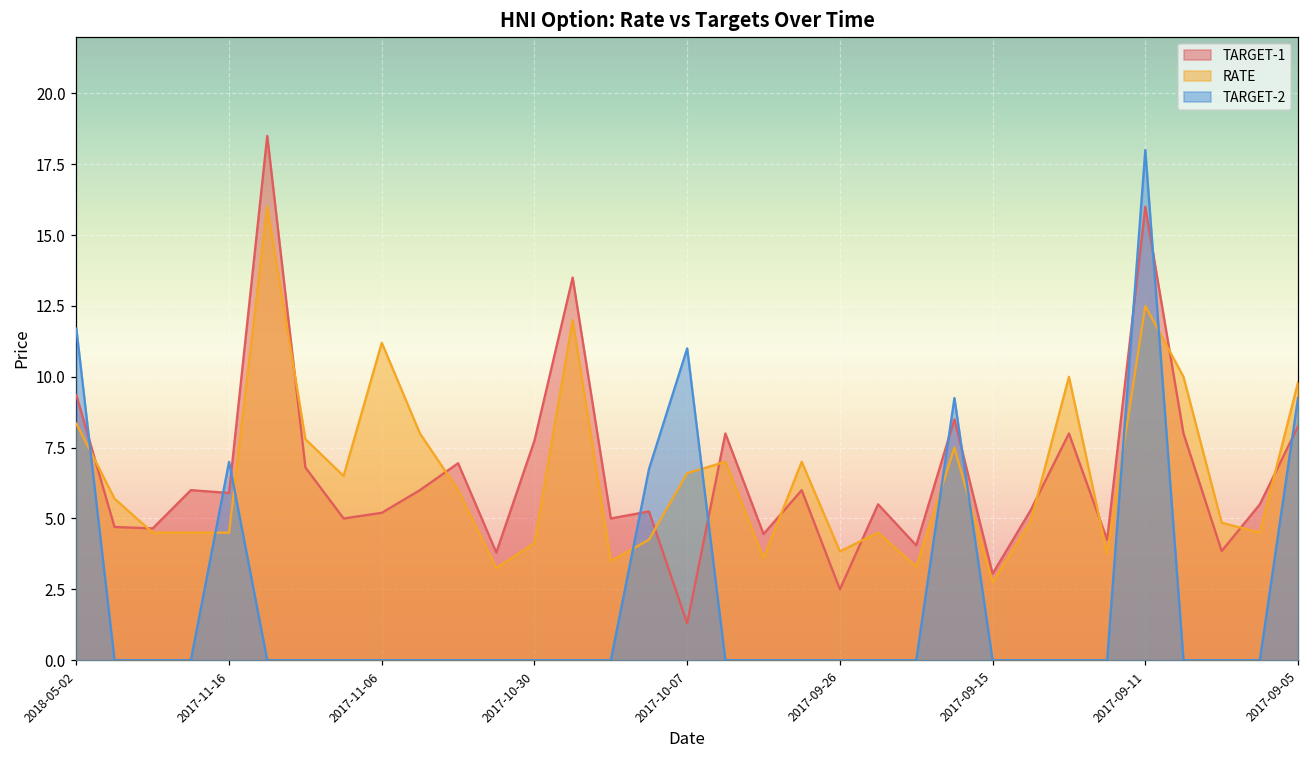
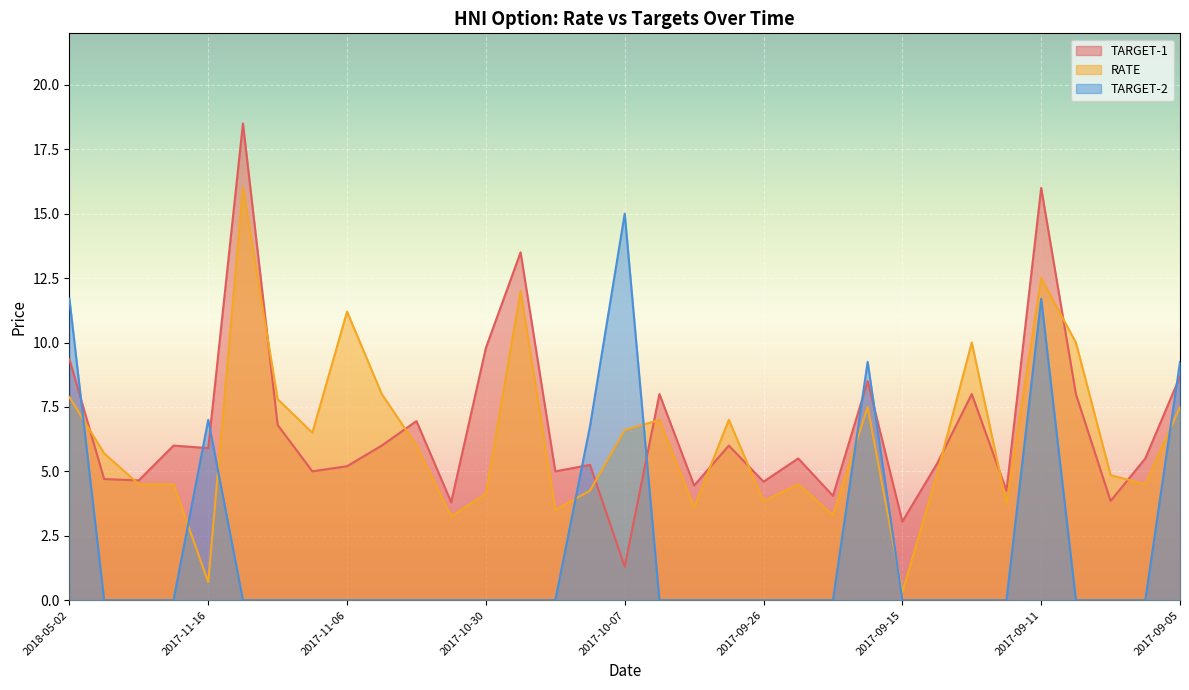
RATE, 2018-05-02: 8.4 -> 7.9
RATE, 2017-11-16: 4.5 -> 0.7
TARGET-1, 2017-10-30: 7.8 -> 9.8
TARGET-2, 2017-10-07: 11 -> 15
TARGET-1, 2017-09-26: 2.5 -> 4.6
RATE, 2017-09-15: 2.8 -> 0.3
TARGET-2, 2017-09-11: 18.0 -> 11.7
TARGET-1, 2017-09-05: 8.3 -> 8.7
RATE, 2017-09-05: 9.8 -> 7.5
